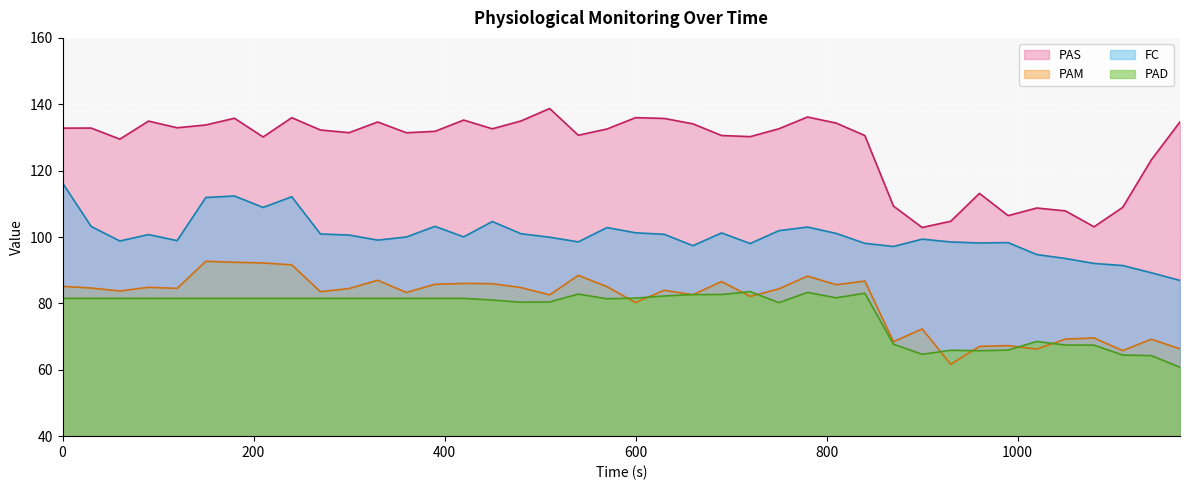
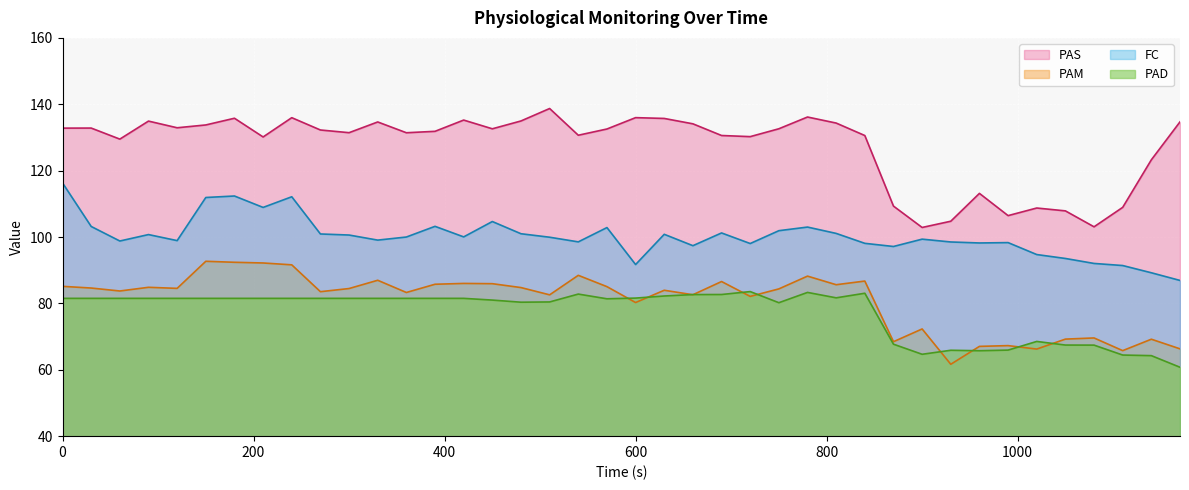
FC, 600: 101 -> 92
